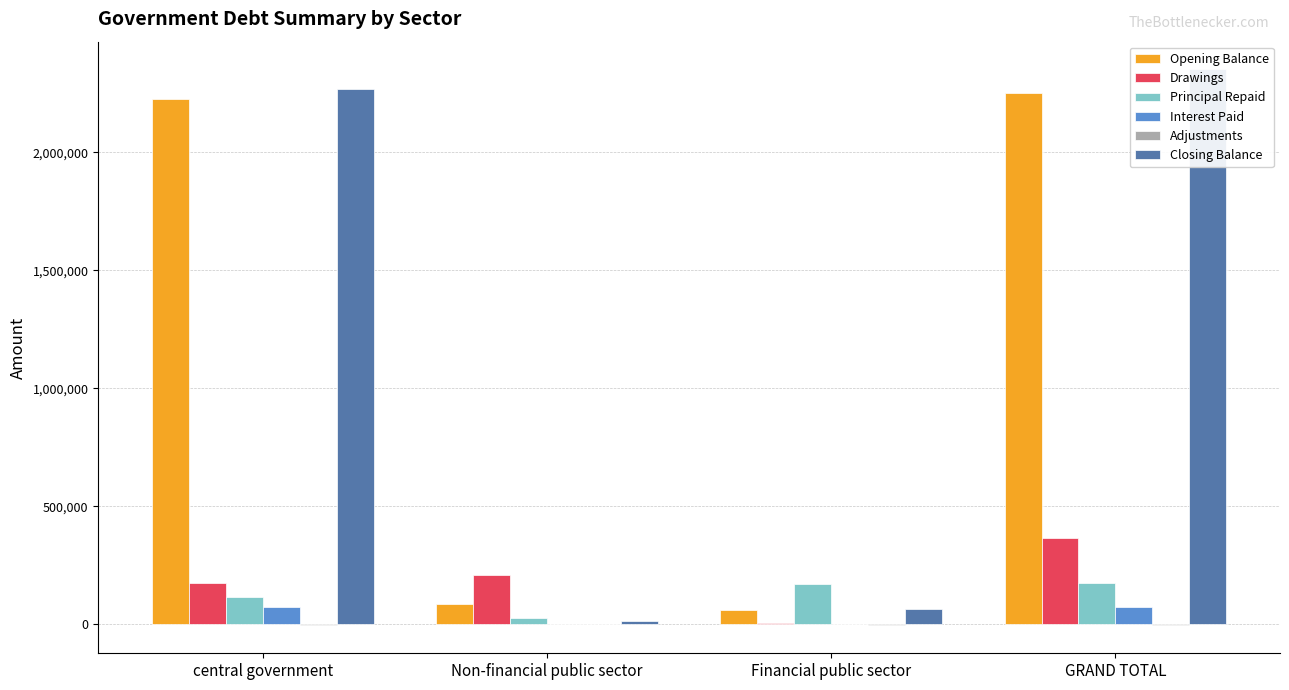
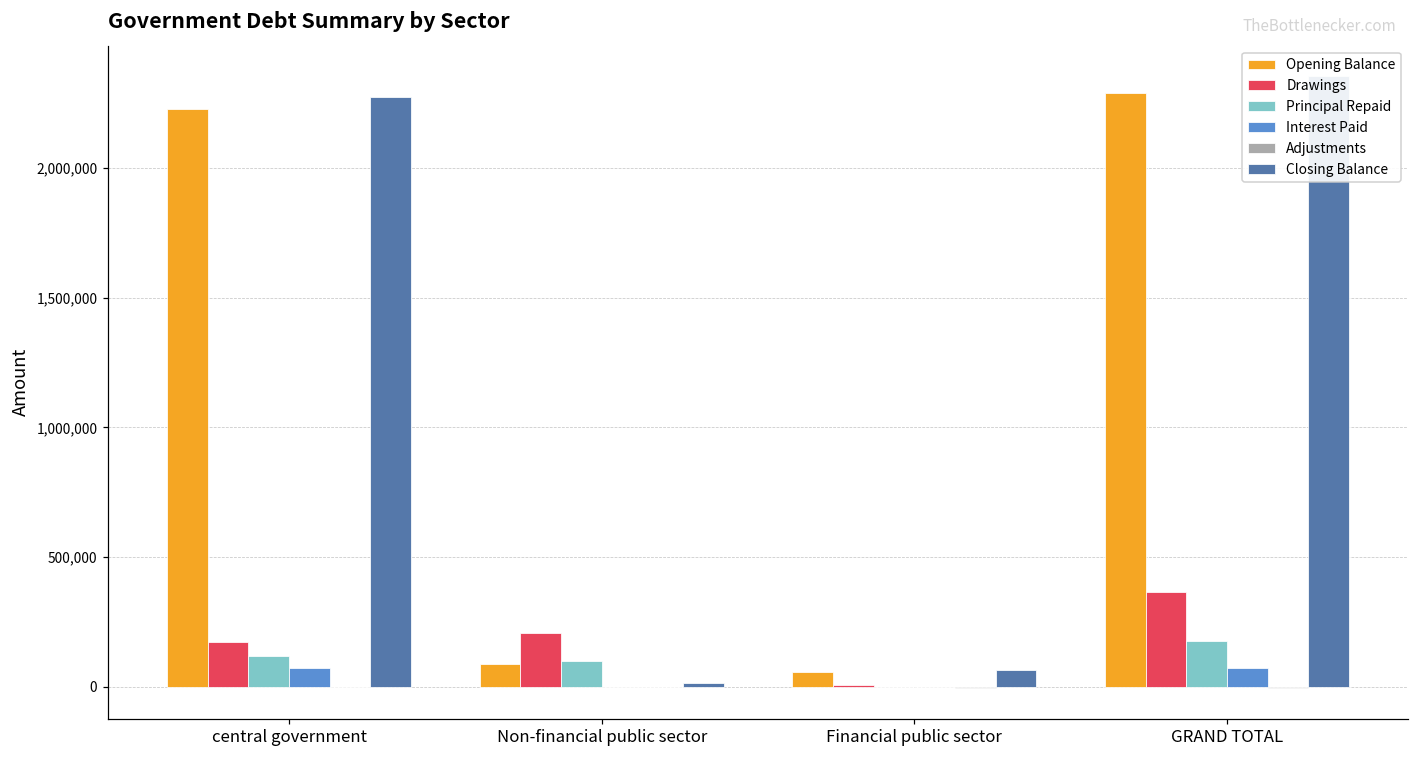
Principal Repaid, Non-financial public sector: 30,000 -> 100,000
Principal Repaid, Financial public sector: 170,000 -> 0
Opening Balance, GRAND TOTAL: 2,250,000 -> 2,290,000
